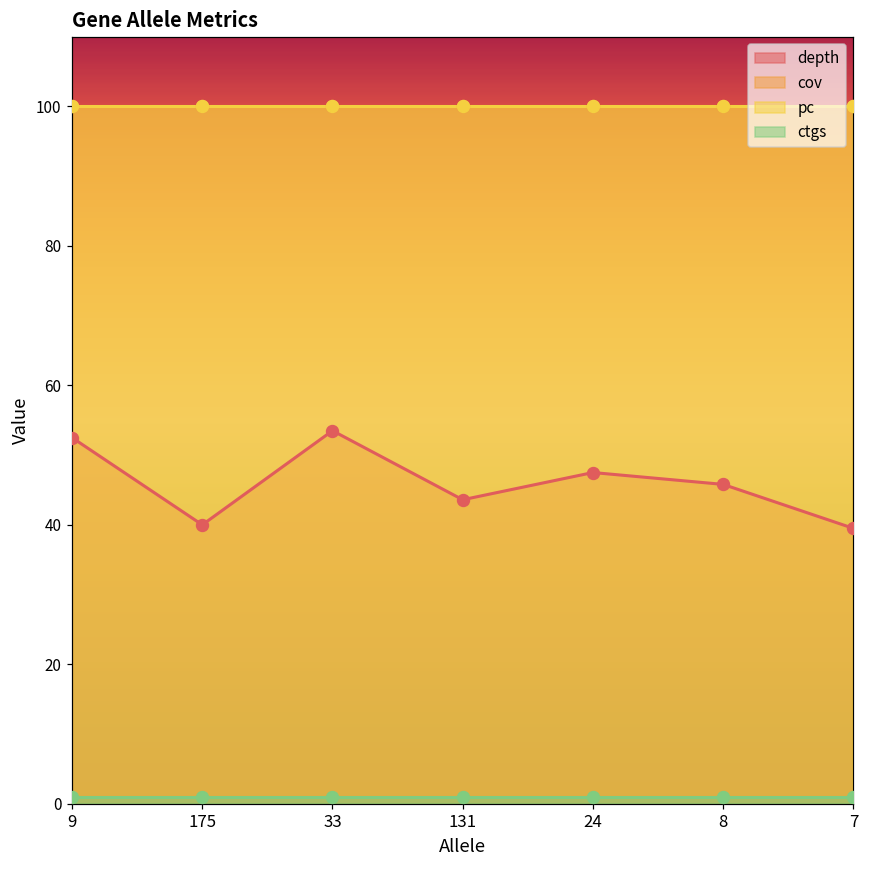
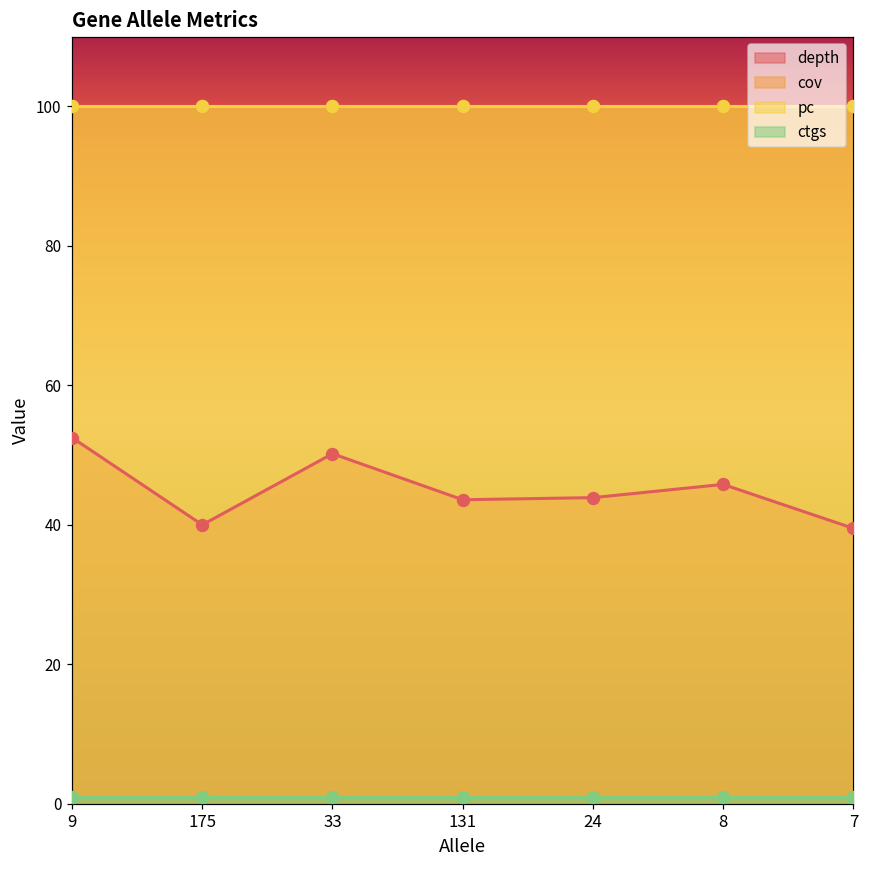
depth, 33: 54 -> 50
depth, 24: 48 -> 44
